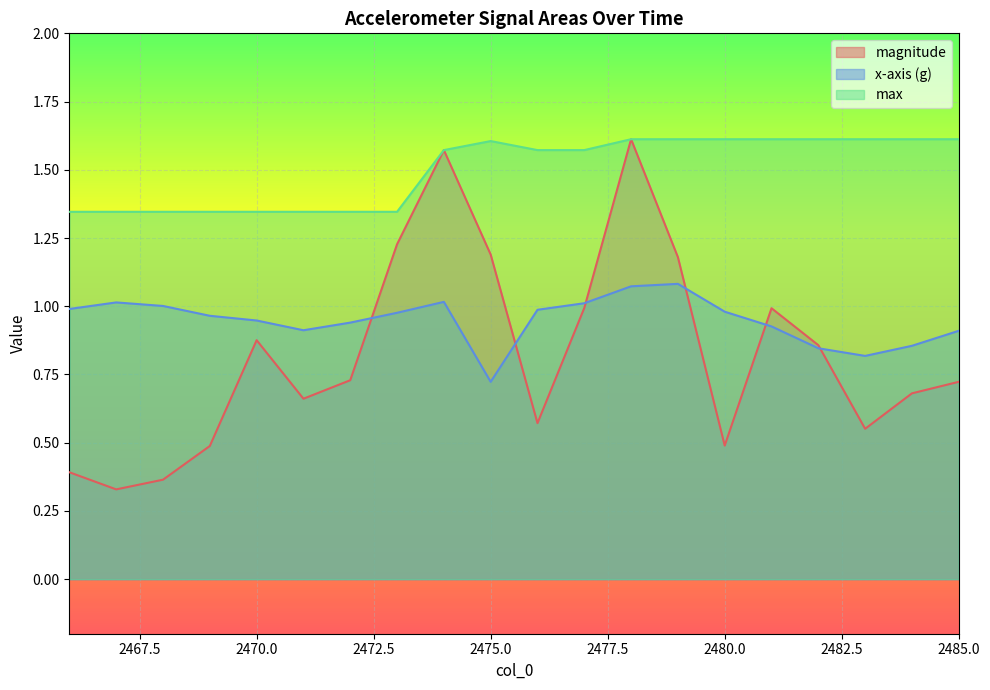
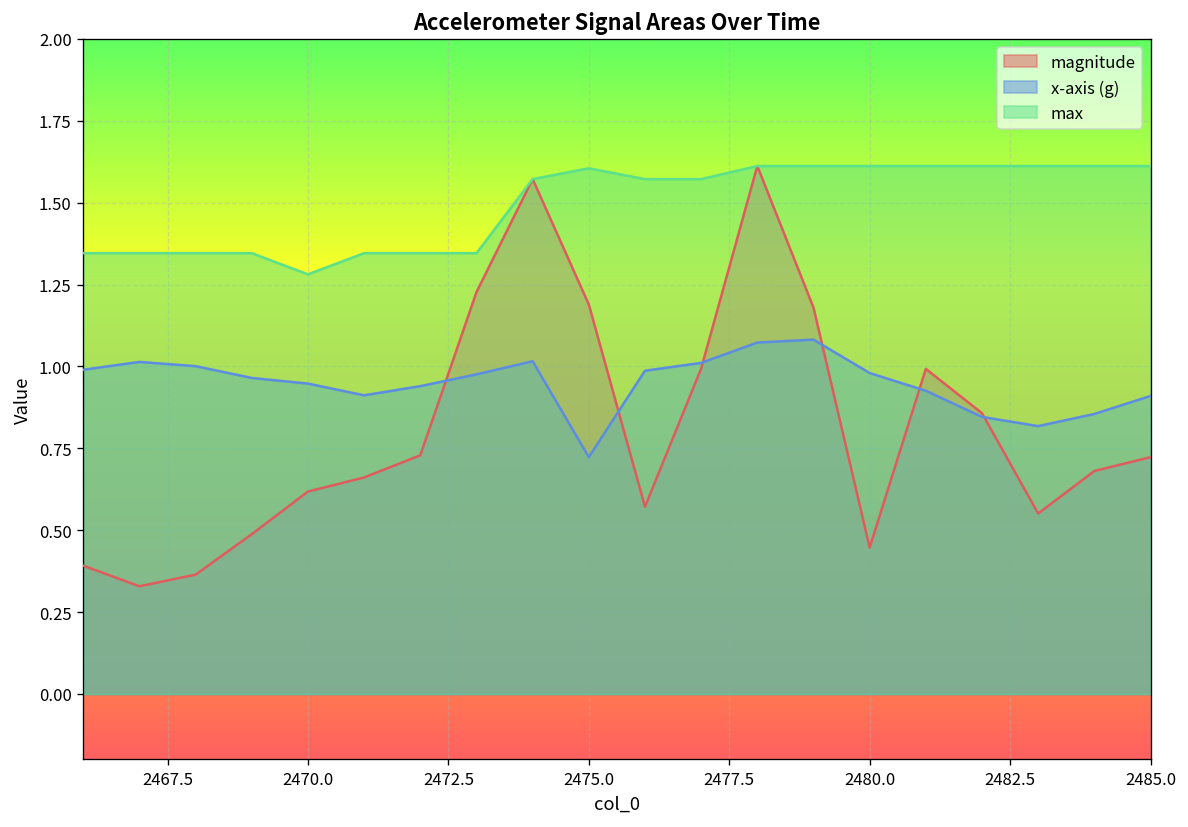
magnitude, 2470.0: 0.88 -> 0.62
max, 2470.0: 1.35 -> 1.28
magnitude, 2480.0: 0.49 -> 0.45
